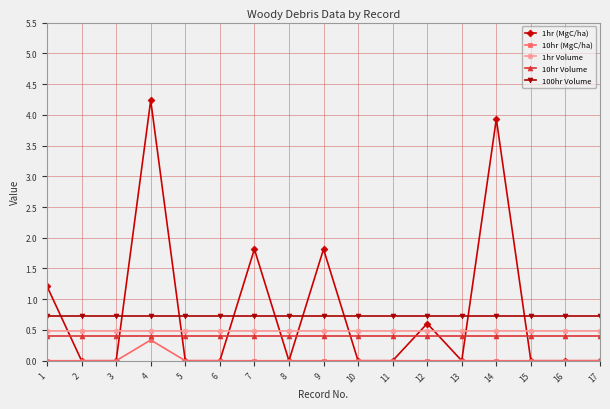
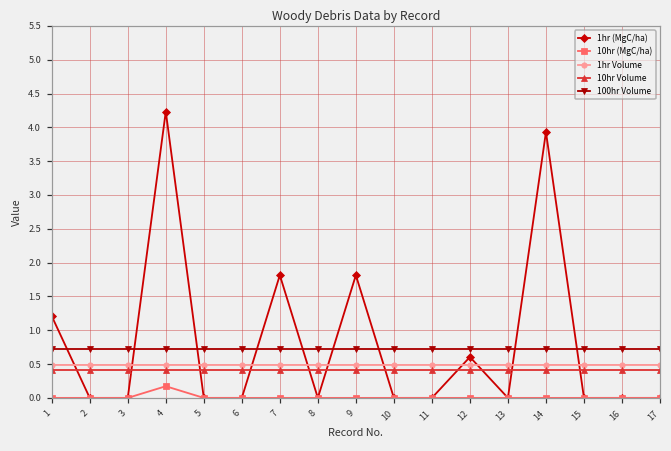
10hr (MgC/ha), 4: 0.3 -> 0.2
